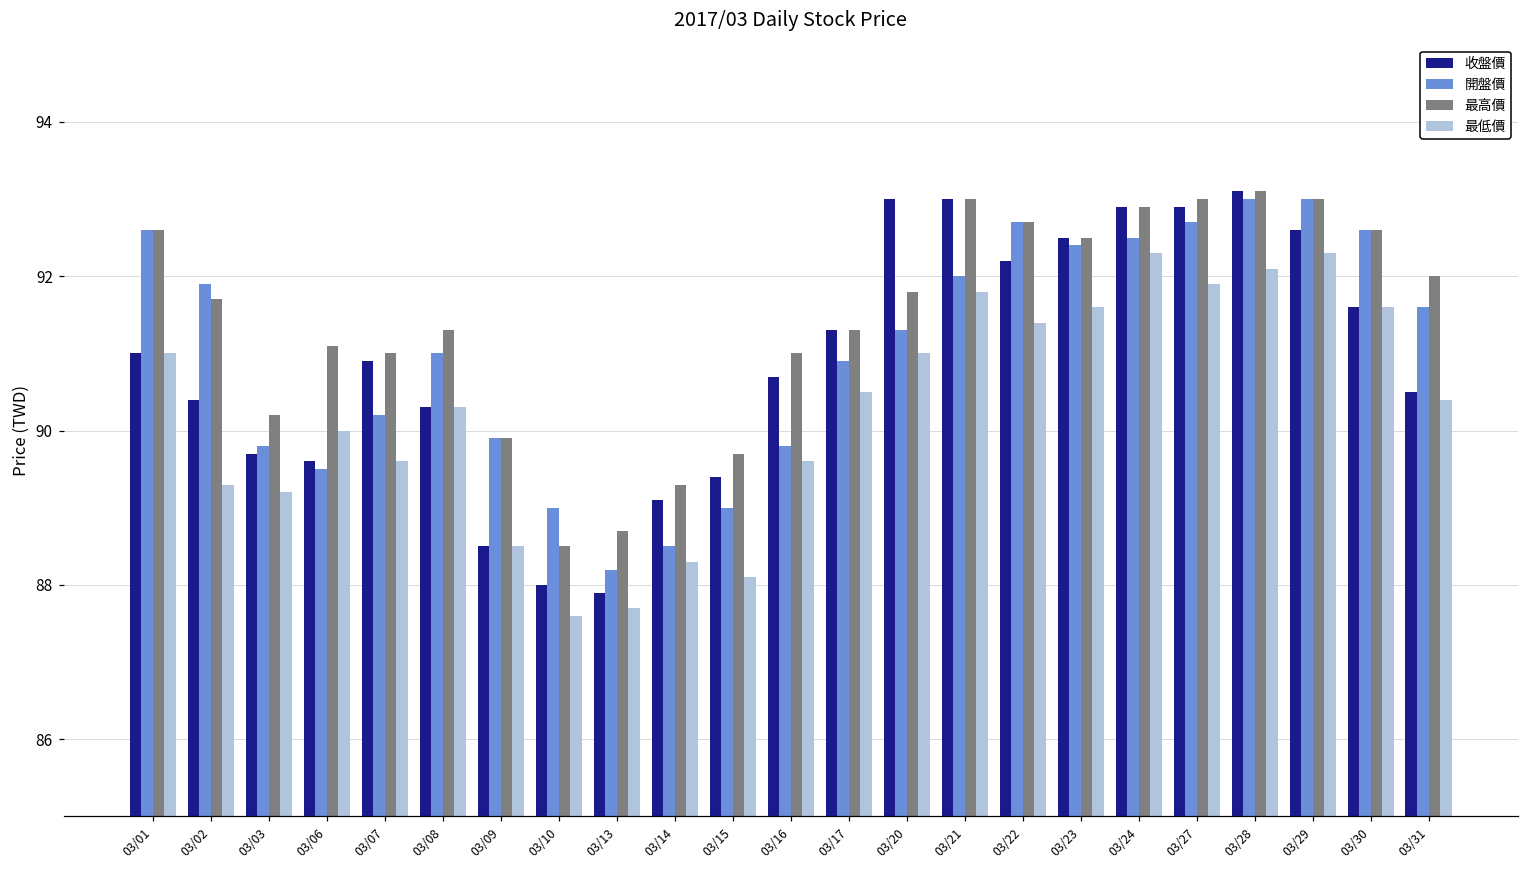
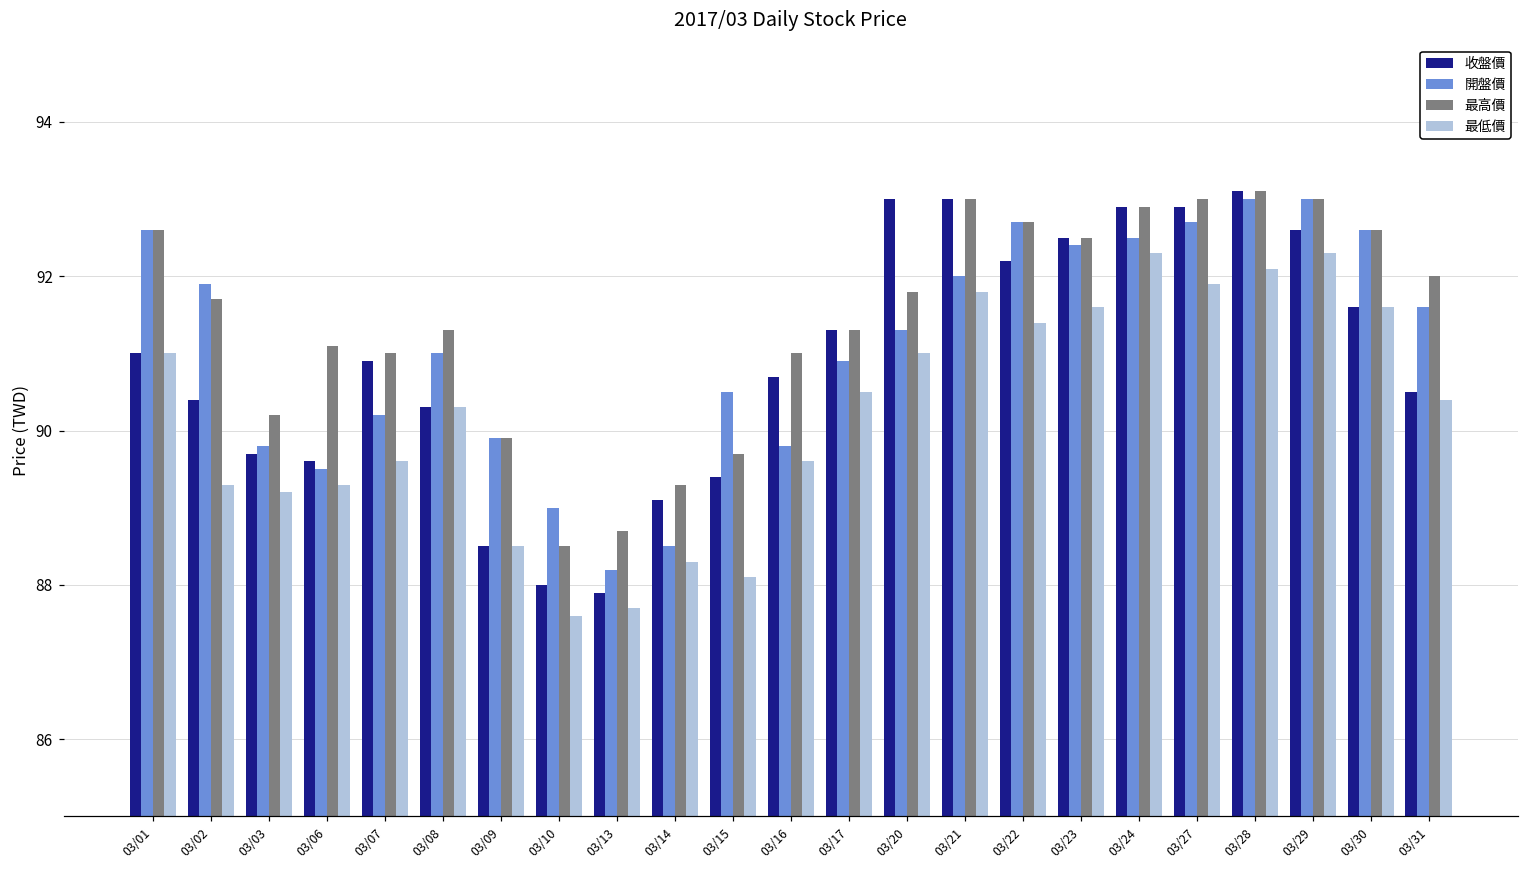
最低價, 03/06: 90.0 -> 89.3
開盤價, 03/15: 89.0 -> 90.5
